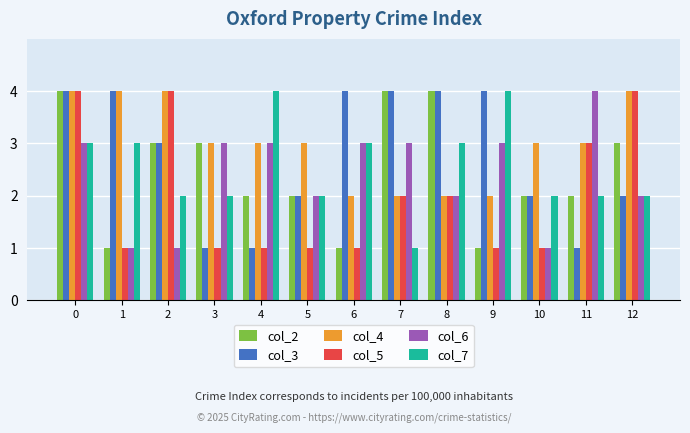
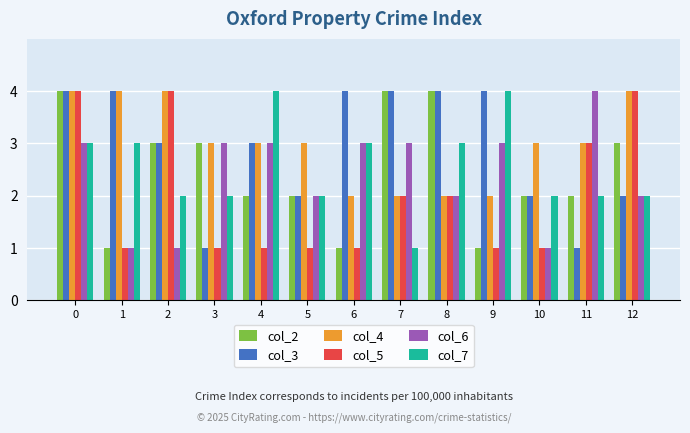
col_3, 4: 1 -> 3
